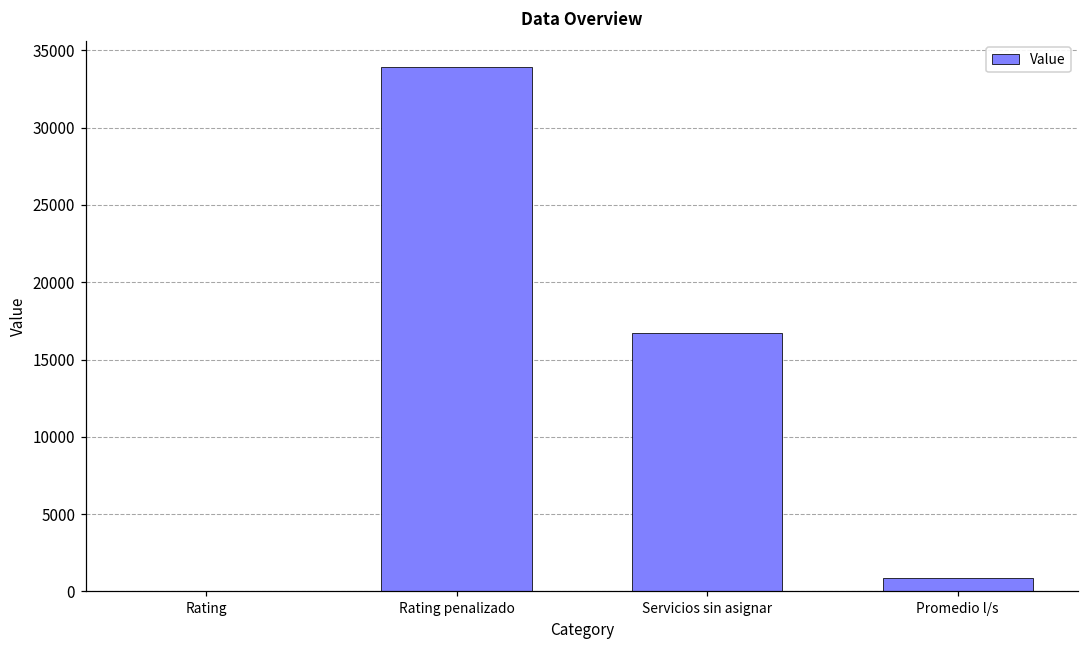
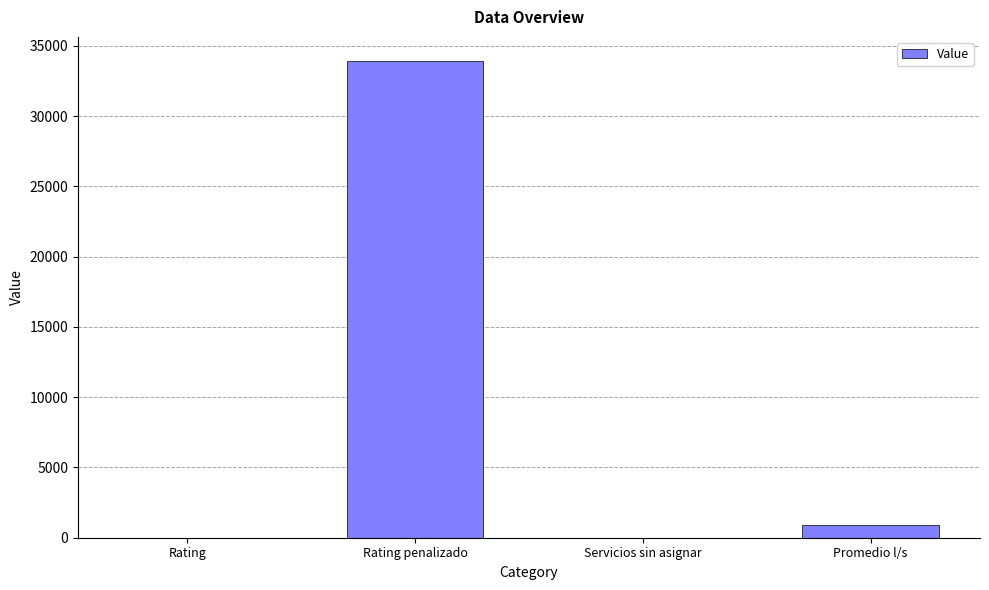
Servicios sin asignar: 16700 -> 0
